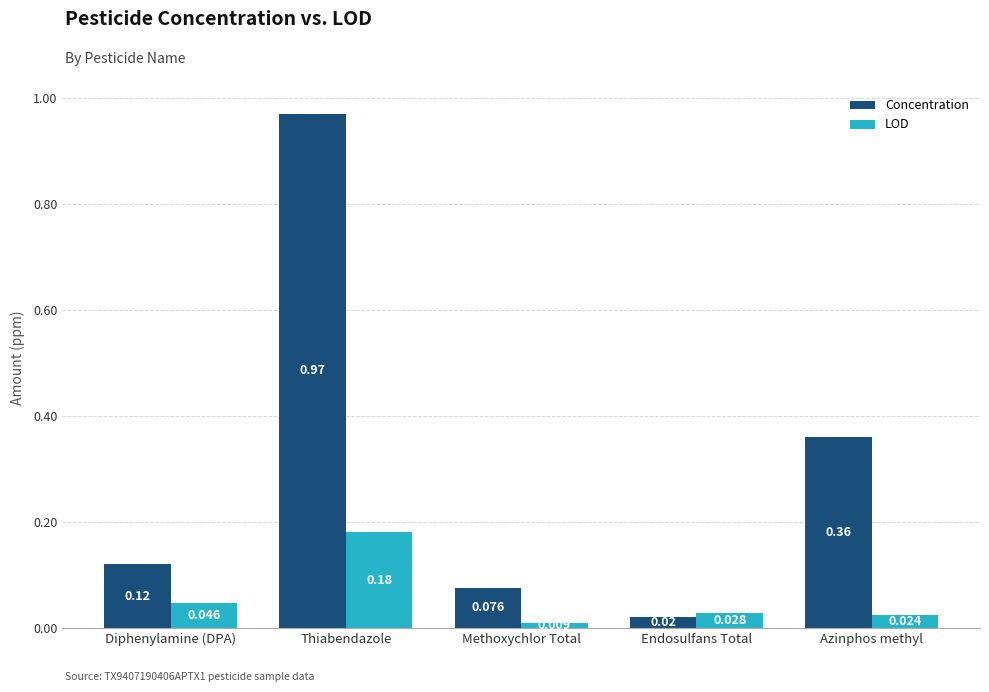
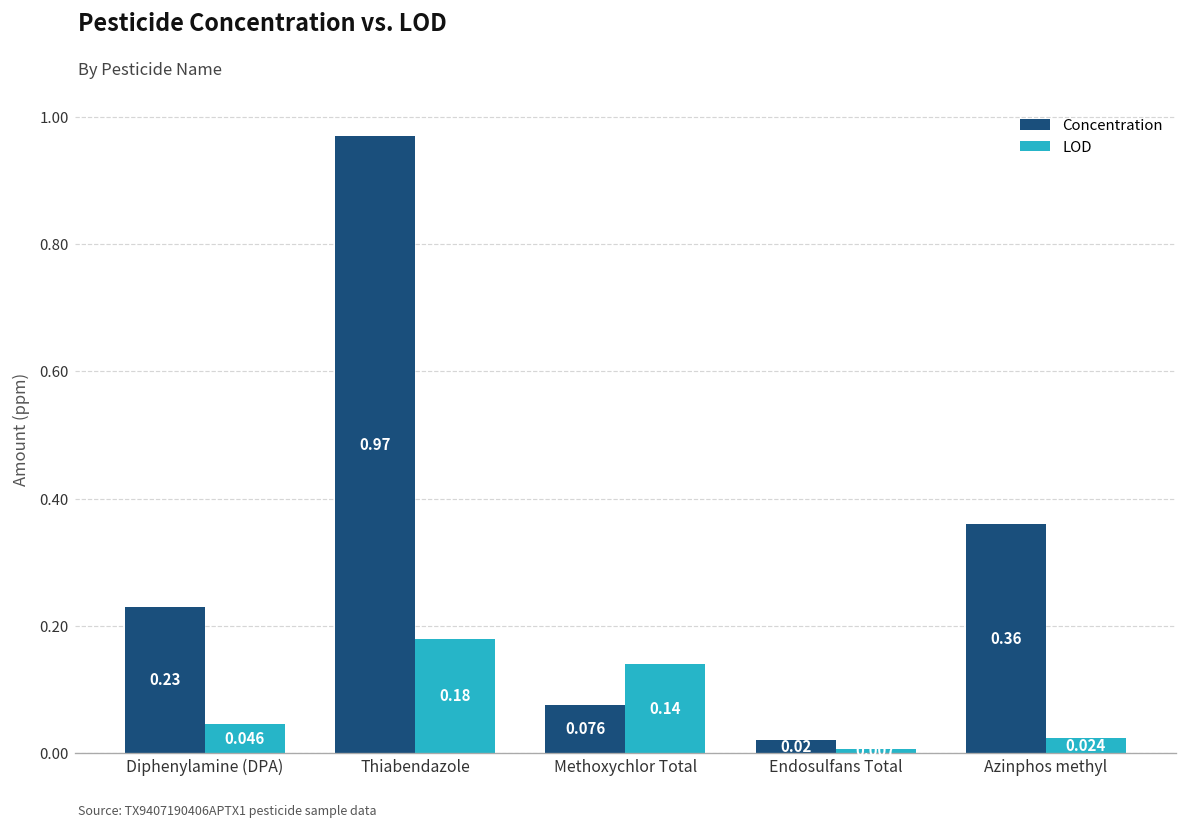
Concentration, Diphenylamine (DPA): 0.12 -> 0.23
LOD, Methoxychlor Total: 0.01 -> 0.14
LOD, Endosulfans Total: 0.03 -> 0.01
